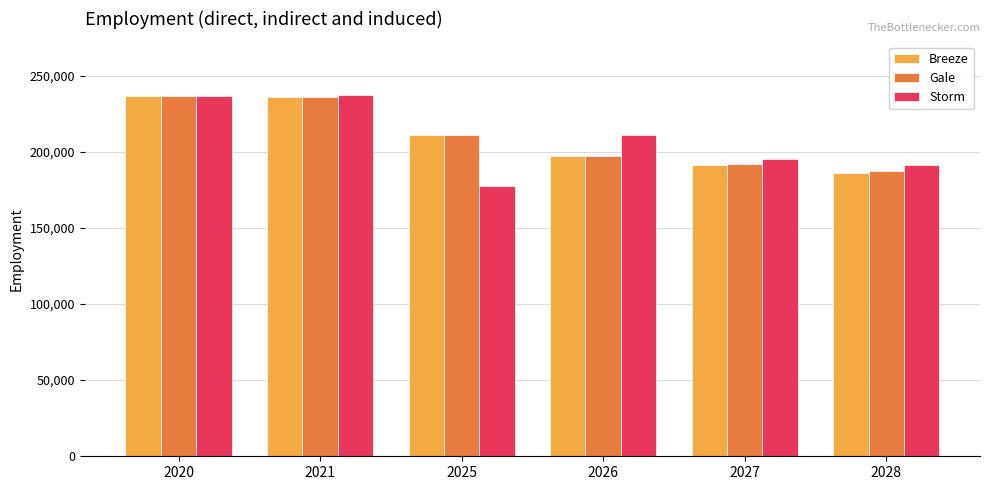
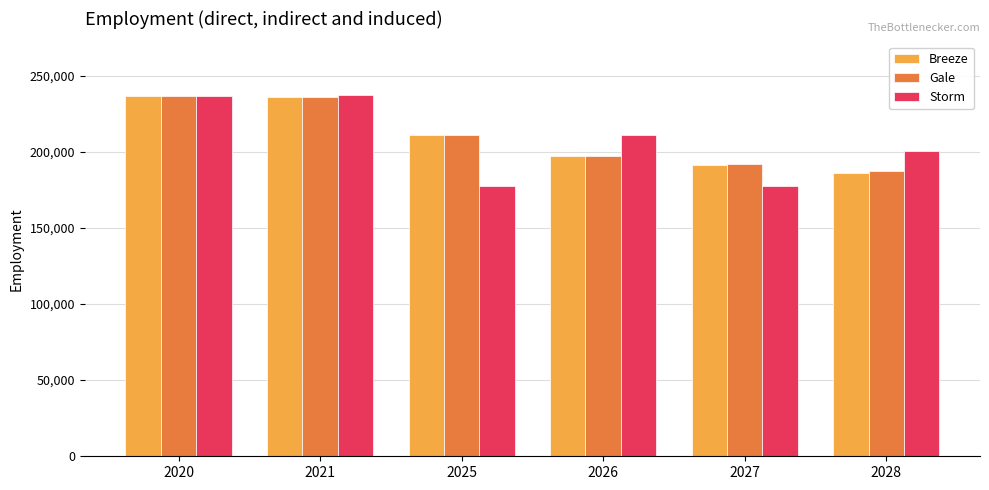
Storm, 2027: 195,000 -> 178,000
Storm, 2028: 191,000 -> 201,000
